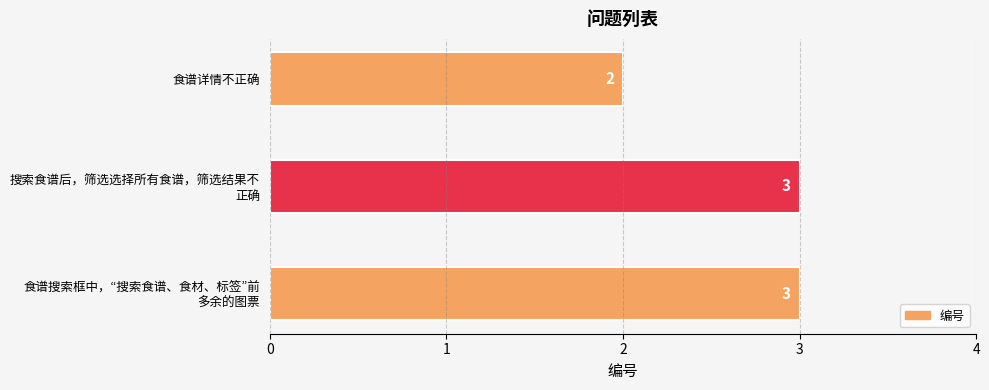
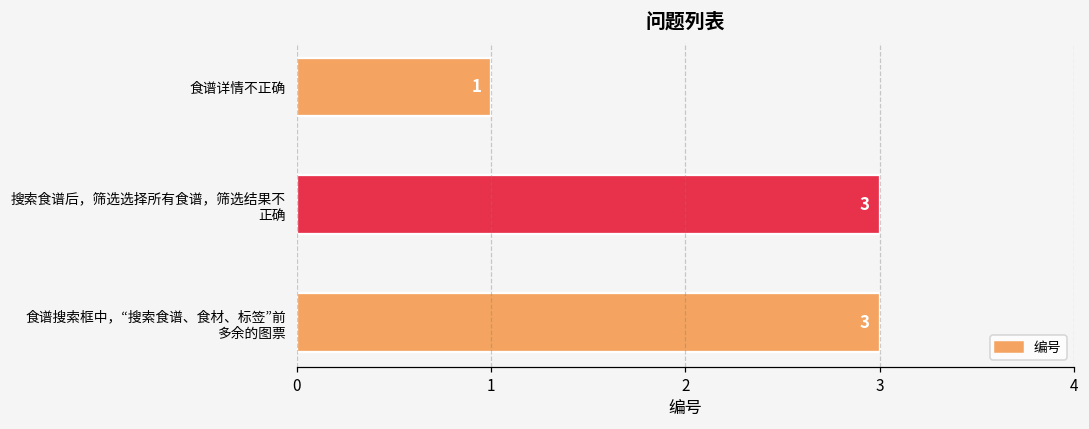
食谱详情不正确: 2 -> 1
